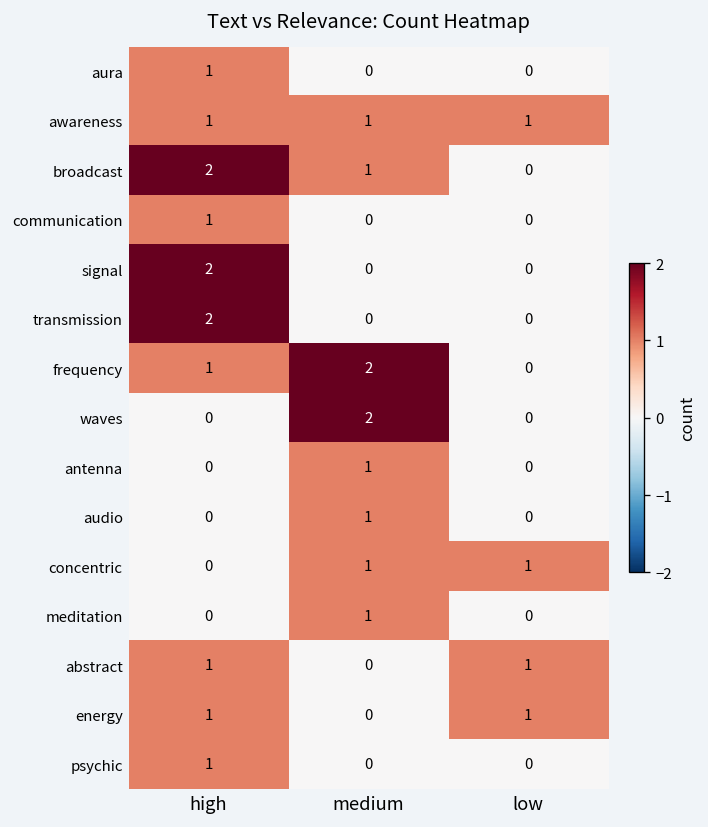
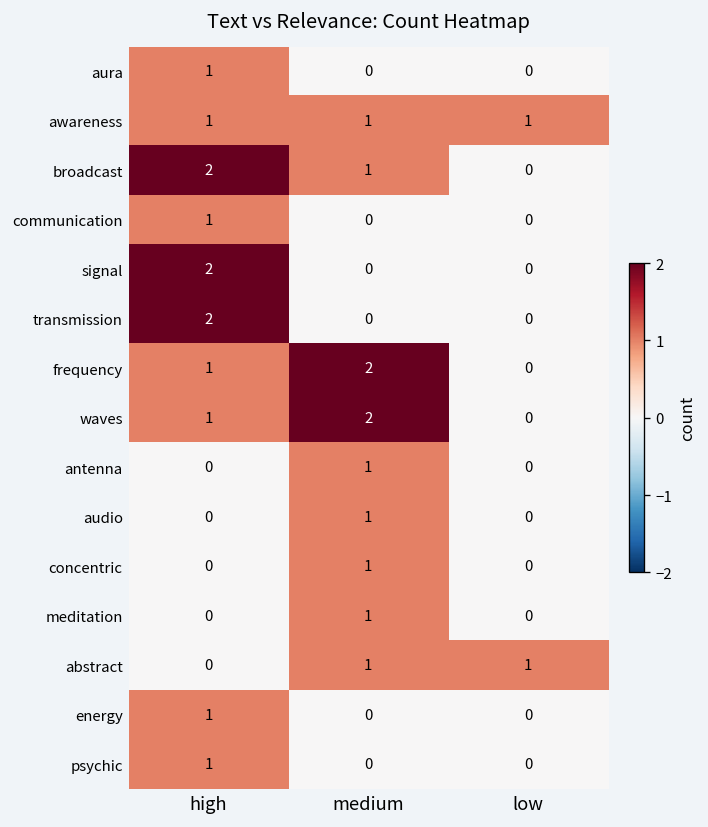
waves, high: 0 -> 1
concentric, low: 1 -> 0
abstract, high: 1 -> 0
abstract, medium: 0 -> 1
energy, low: 1 -> 0
